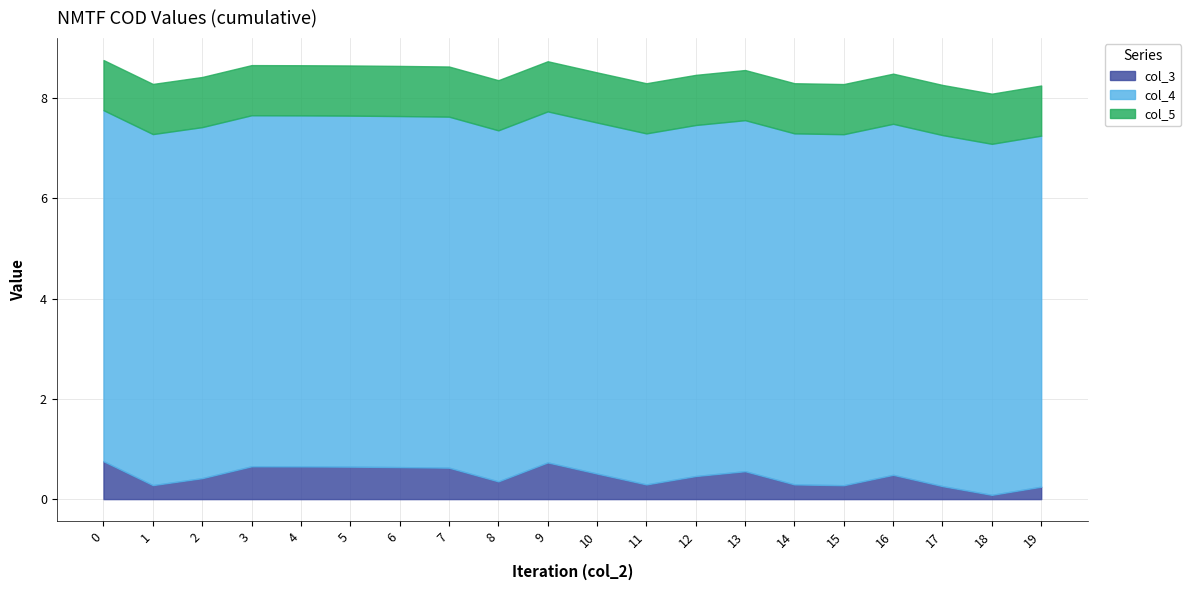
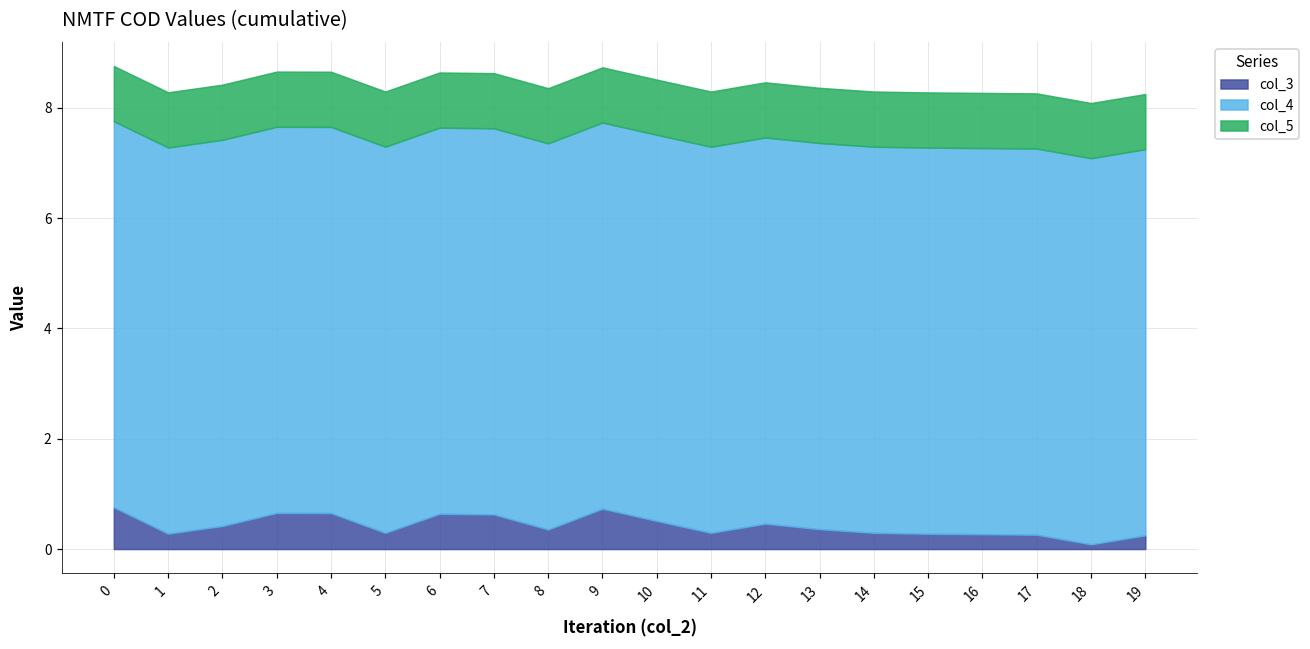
col_3, 5: 0.6 -> 0.3
col_3, 13: 0.6 -> 0.4
col_3, 16: 0.5 -> 0.3
